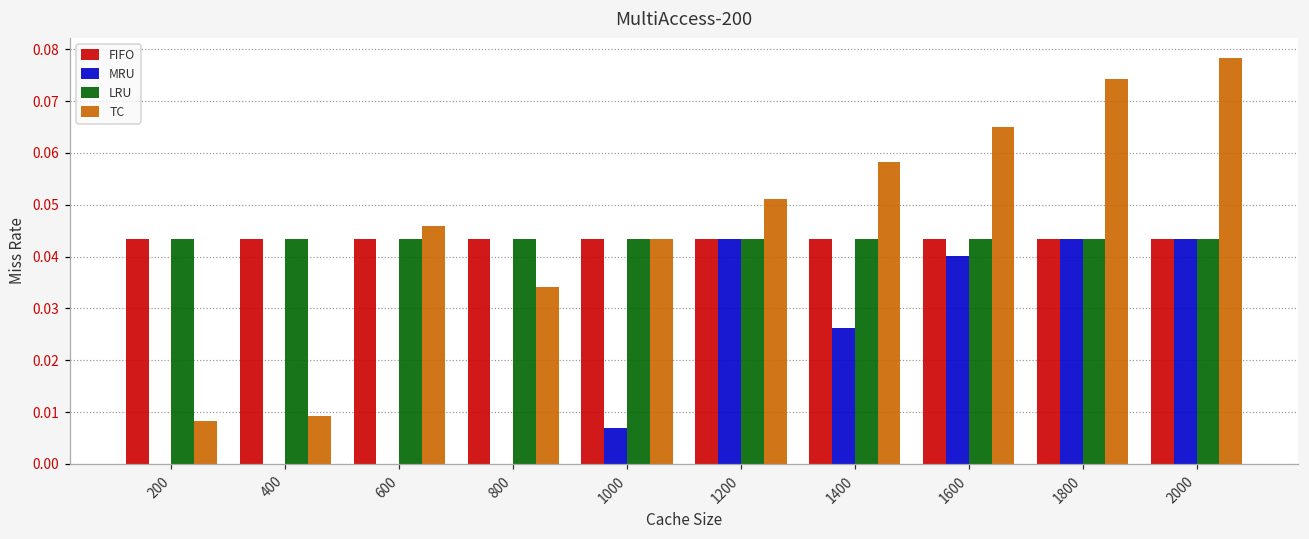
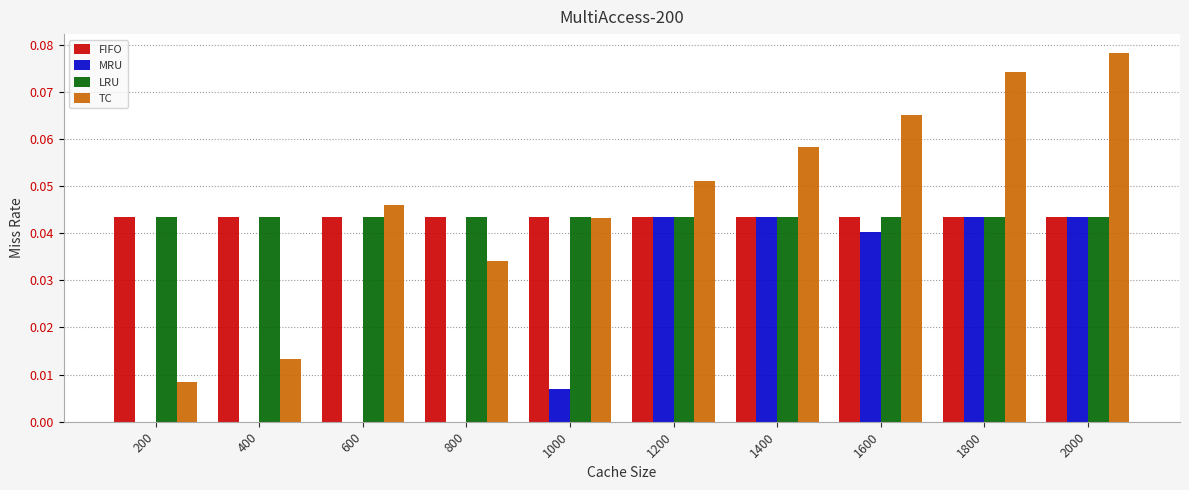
TC, 400: 0.009 -> 0.013
MRU, 1400: 0.026 -> 0.043
